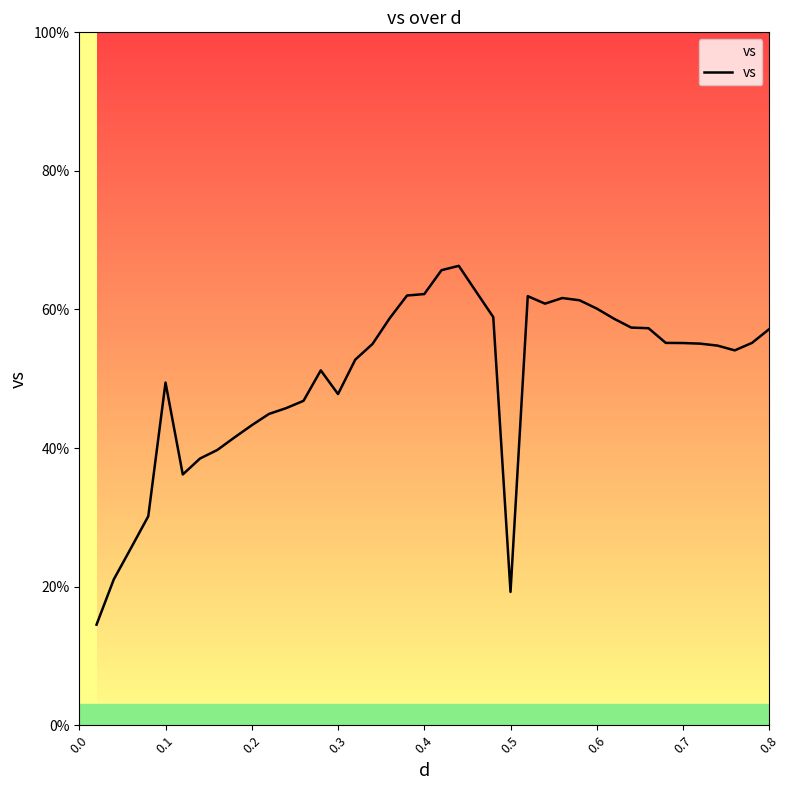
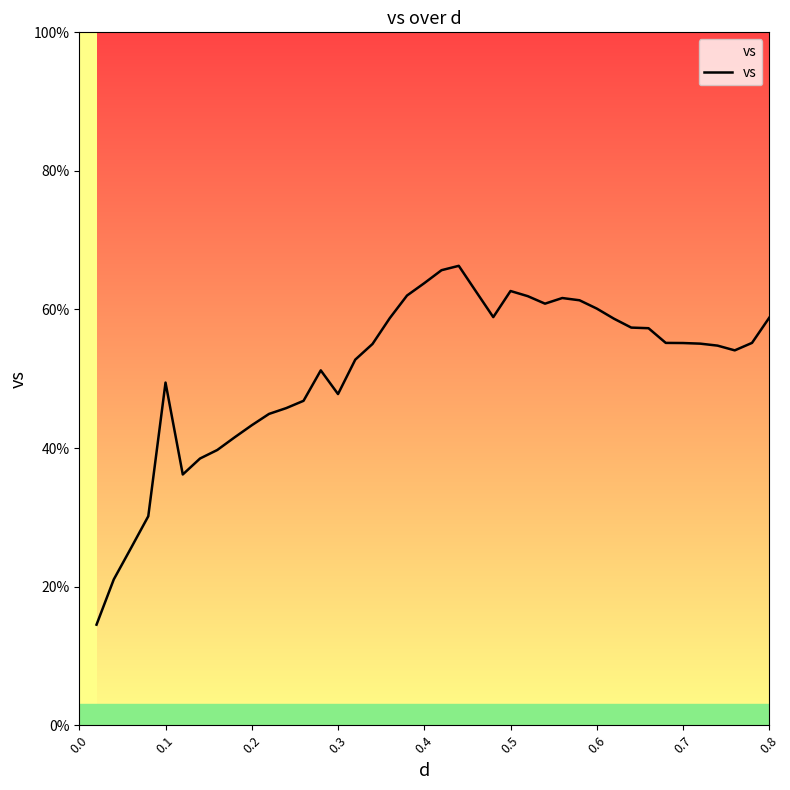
0.4: 62% -> 64%
0.5: 19% -> 63%
0.8: 57% -> 59%
